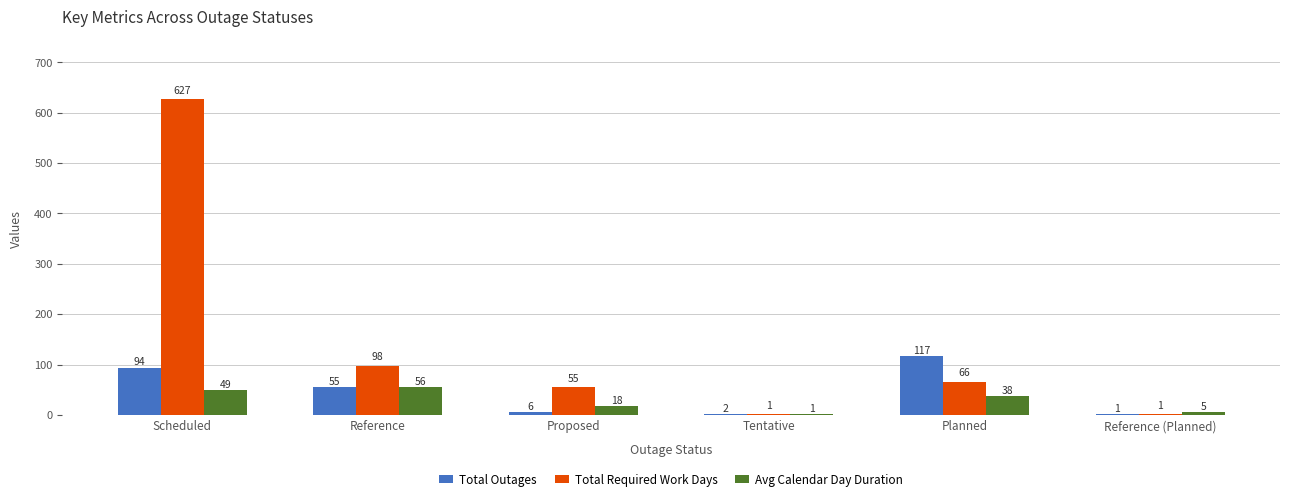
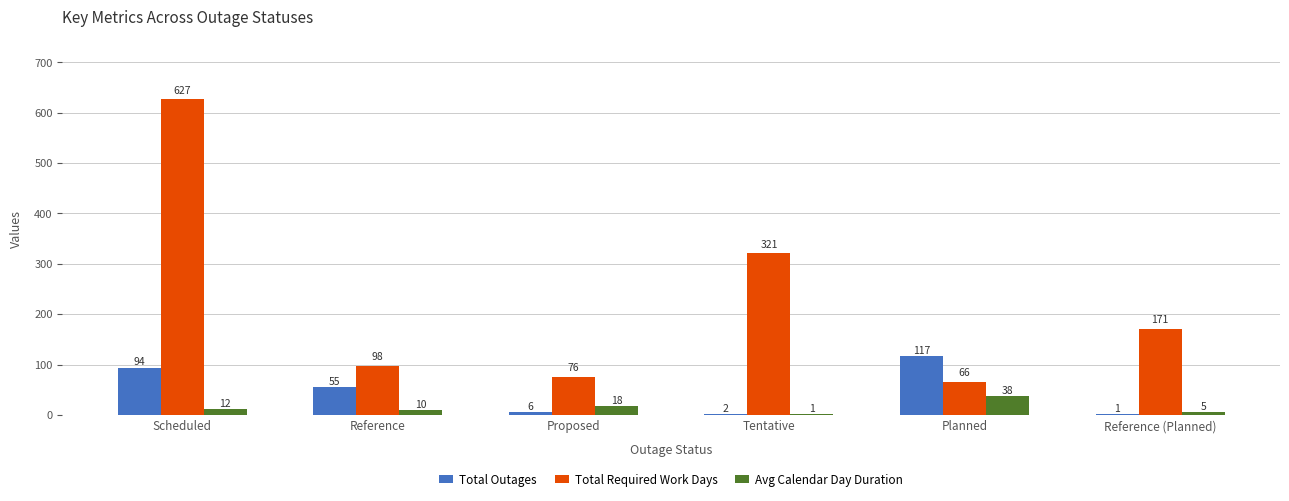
Avg Calendar Day Duration, Scheduled: 49 -> 12
Avg Calendar Day Duration, Reference: 56 -> 10
Total Required Work Days, Proposed: 55 -> 76
Total Required Work Days, Tentative: 1 -> 321
Total Required Work Days, Reference (Planned): 1 -> 171
